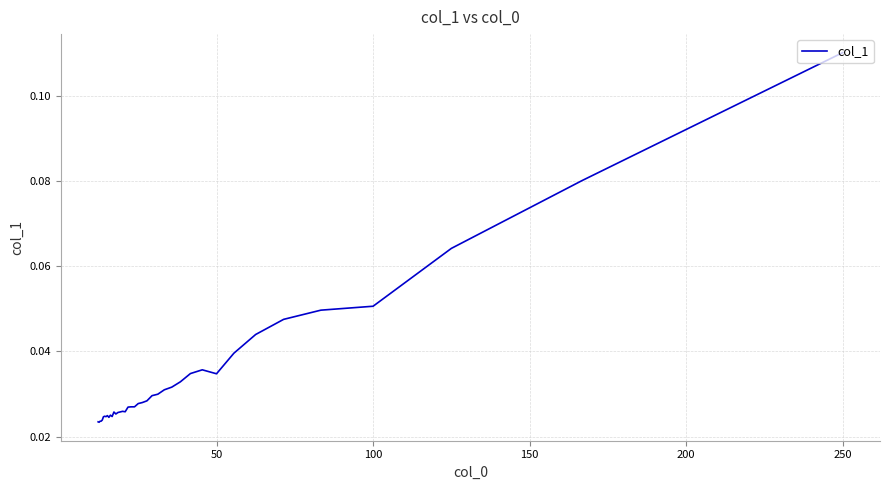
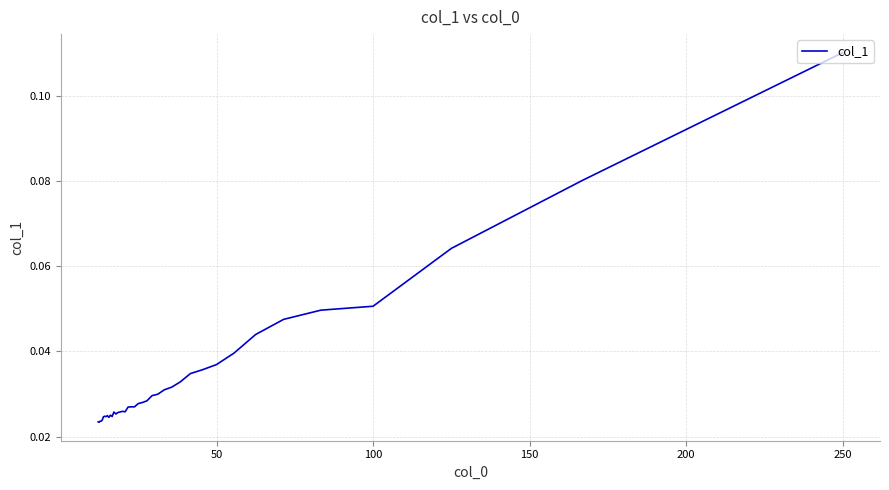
50: 0.035 -> 0.037
